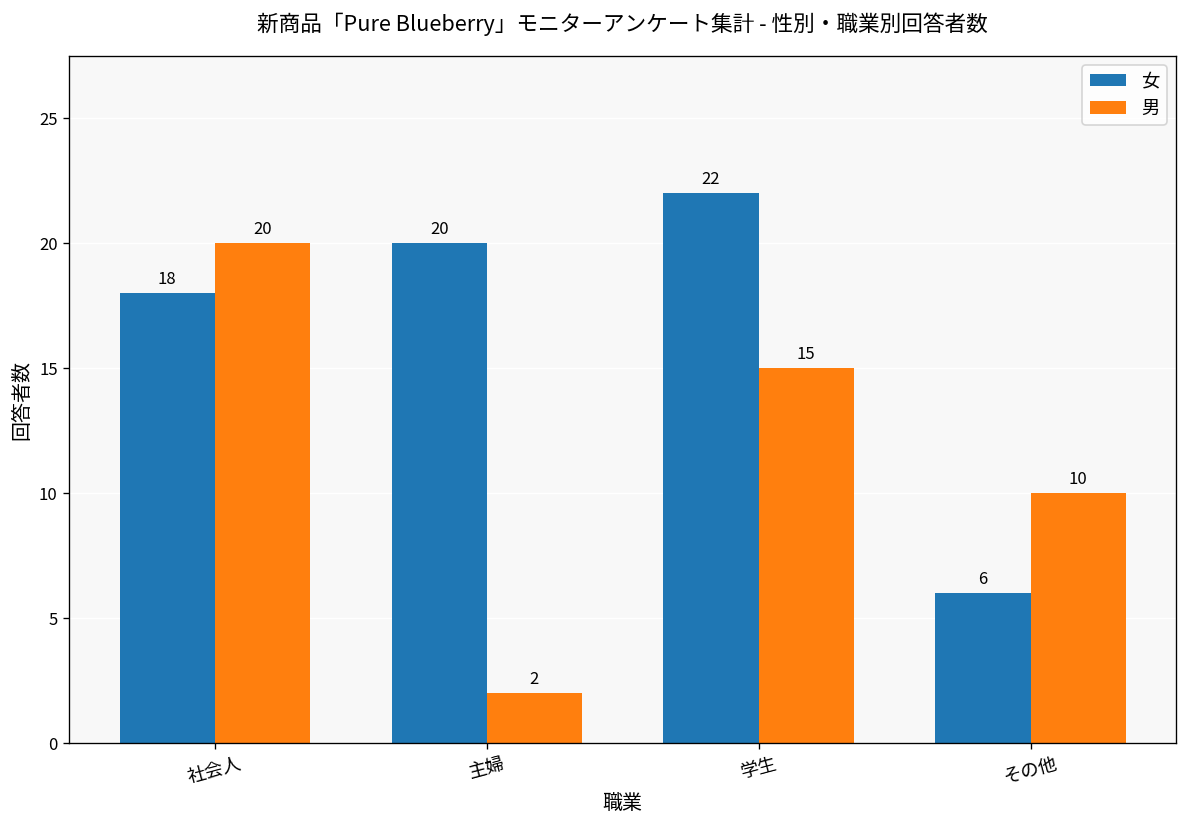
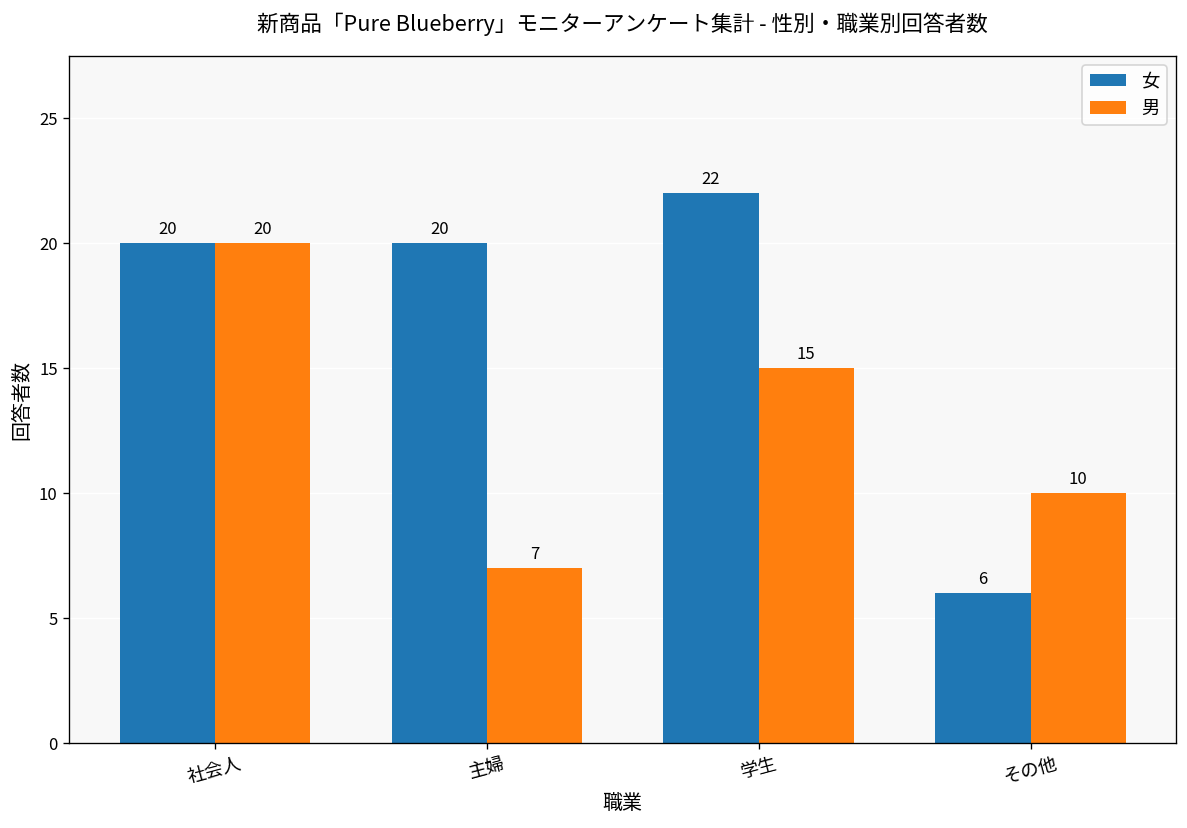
女, 社会人: 18 -> 20
男, 主婦: 2 -> 7
